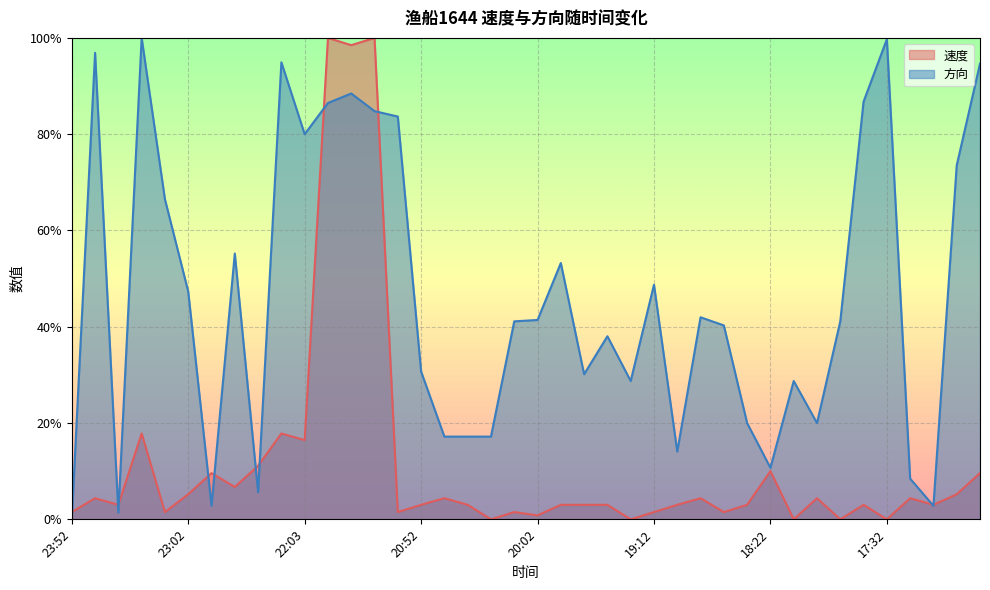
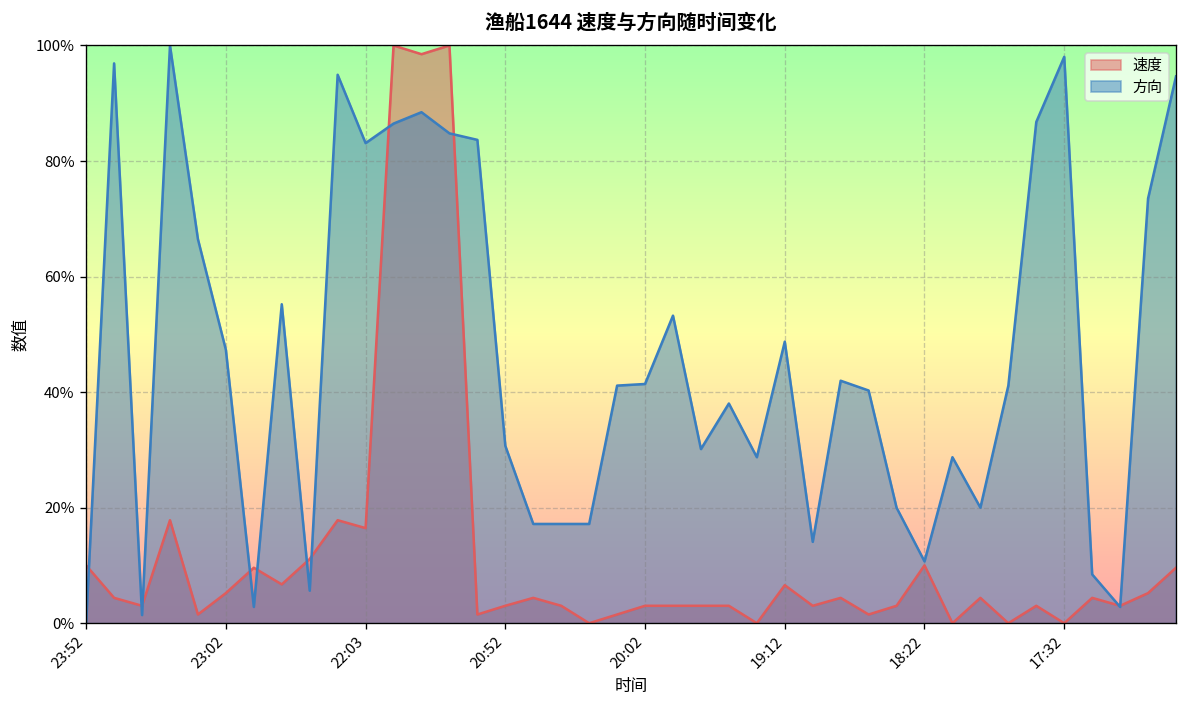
速度, 23:52: 2% -> 10%
方向, 22:03: 80% -> 83%
速度, 20:02: 1% -> 3%
速度, 19:12: 2% -> 7%
方向, 17:32: 100% -> 98%
